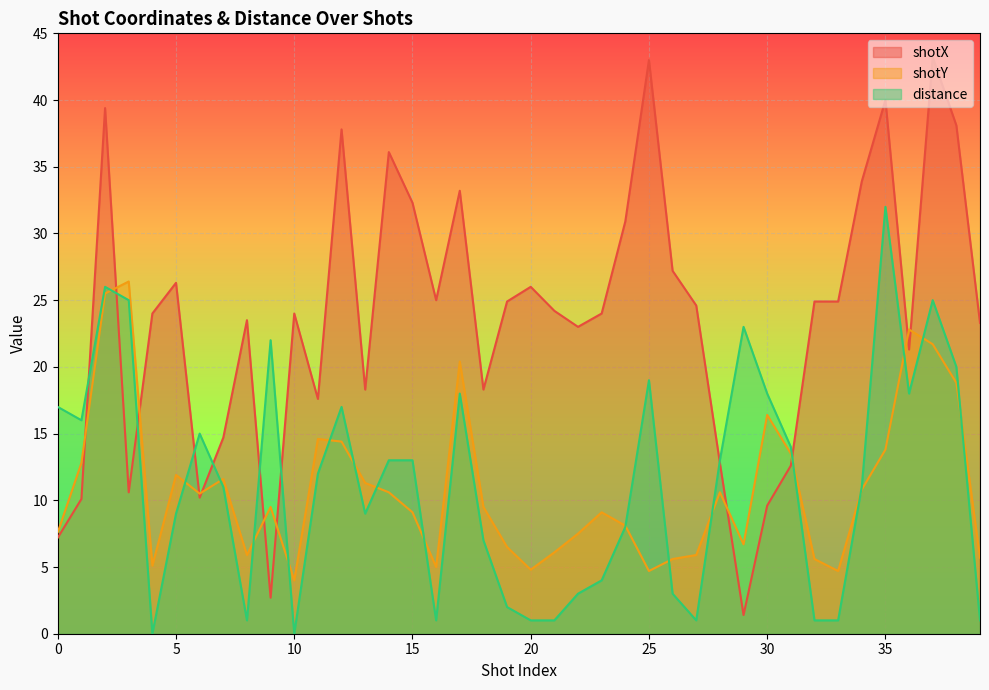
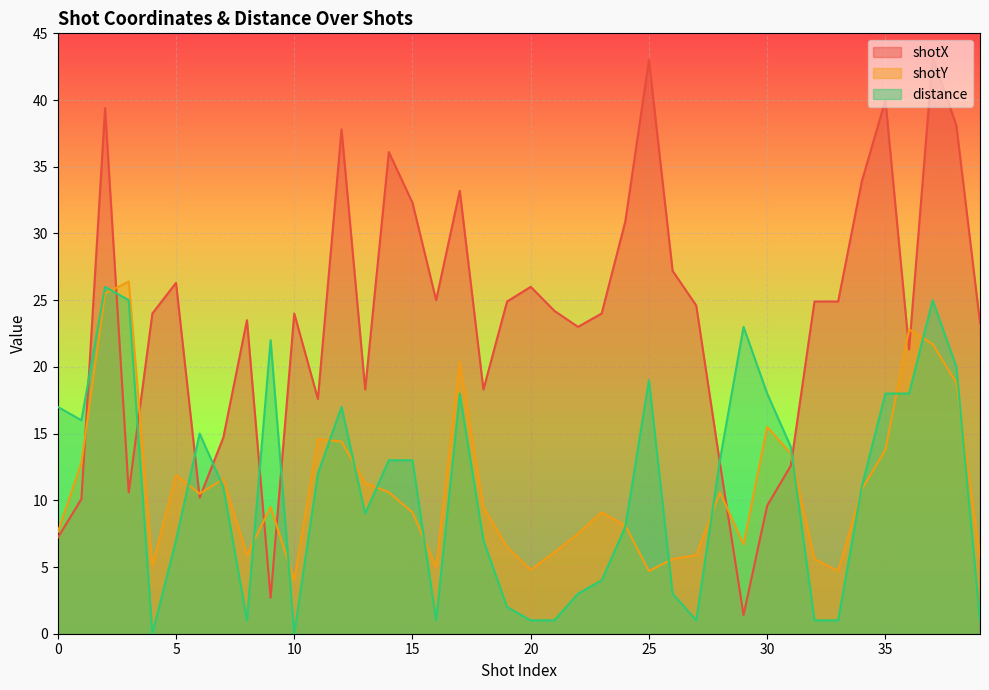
distance, 5: 9 -> 7
shotY, 30: 16.4 -> 15.5
distance, 35: 32 -> 18
